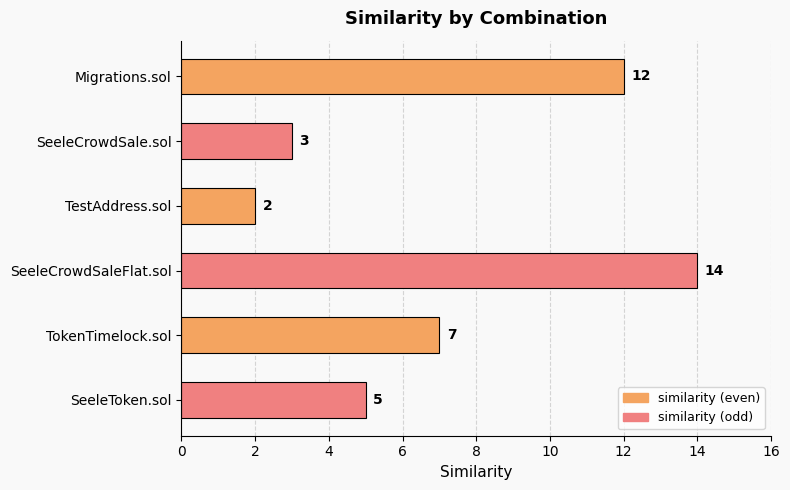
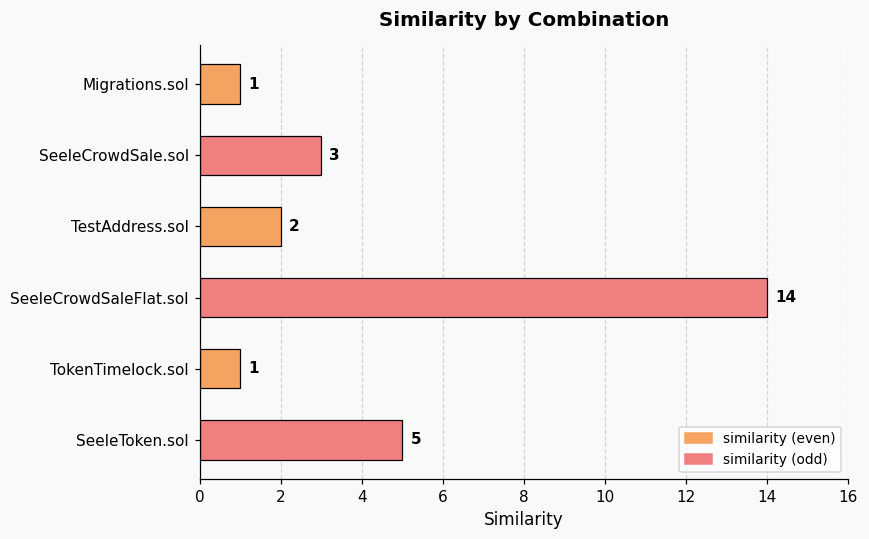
Migrations.sol: 12 -> 1
TokenTimelock.sol: 7 -> 1
